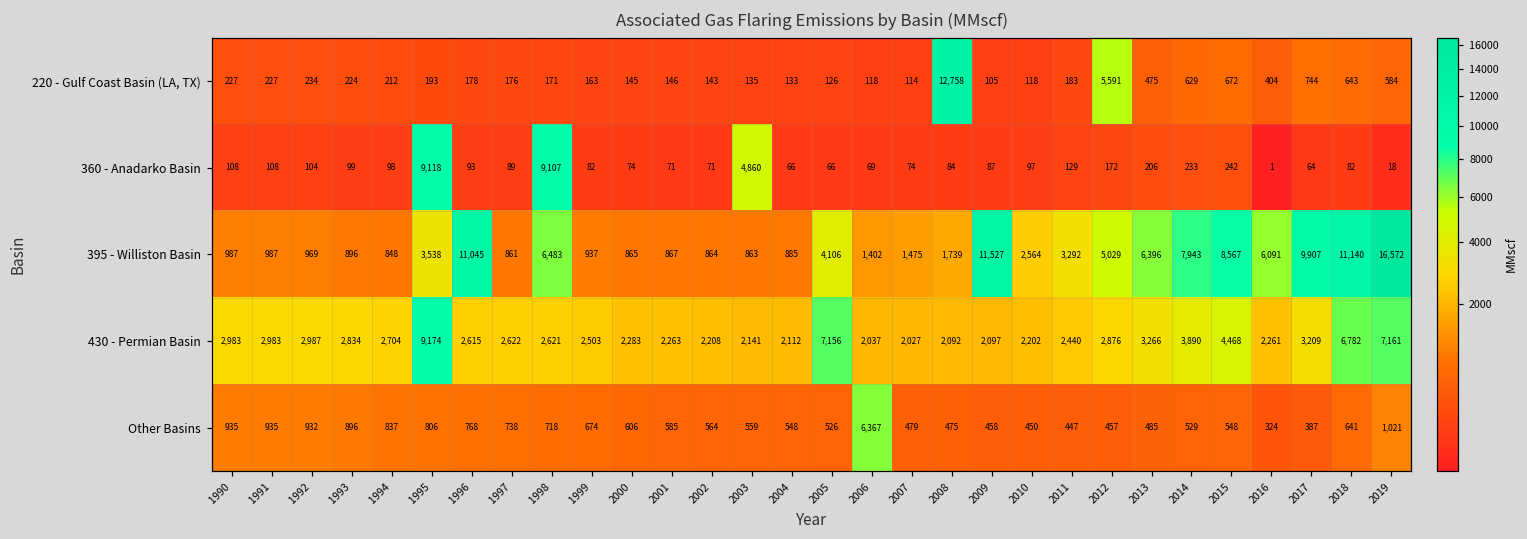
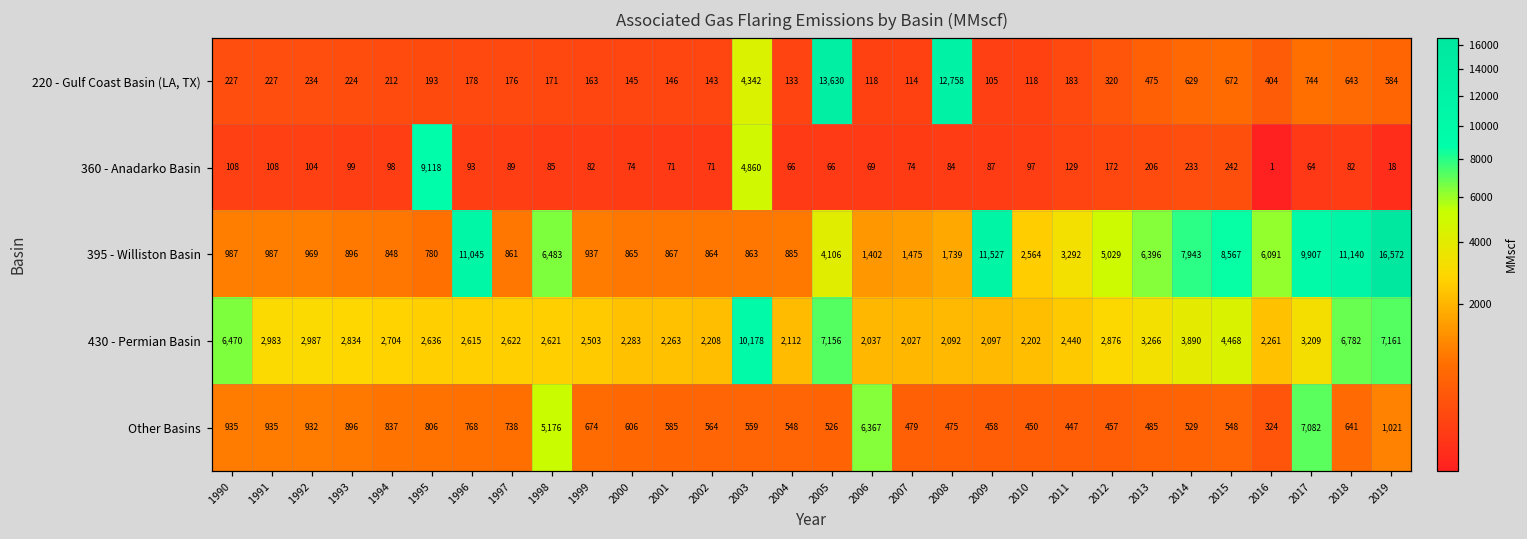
220 - Gulf Coast Basin (LA, TX), 2003: 135 -> 4,342
220 - Gulf Coast Basin (LA, TX), 2005: 126 -> 13,630
220 - Gulf Coast Basin (LA, TX), 2012: 5,591 -> 320
360 - Anadarko Basin, 1998: 9,107 -> 85
395 - Williston Basin, 1995: 3,538 -> 780
430 - Permian Basin, 1990: 2,983 -> 6,470
430 - Permian Basin, 1995: 9,174 -> 2,636
430 - Permian Basin, 2003: 2,141 -> 10,178
Other Basins, 1998: 718 -> 5,176
Other Basins, 2017: 387 -> 7,082
